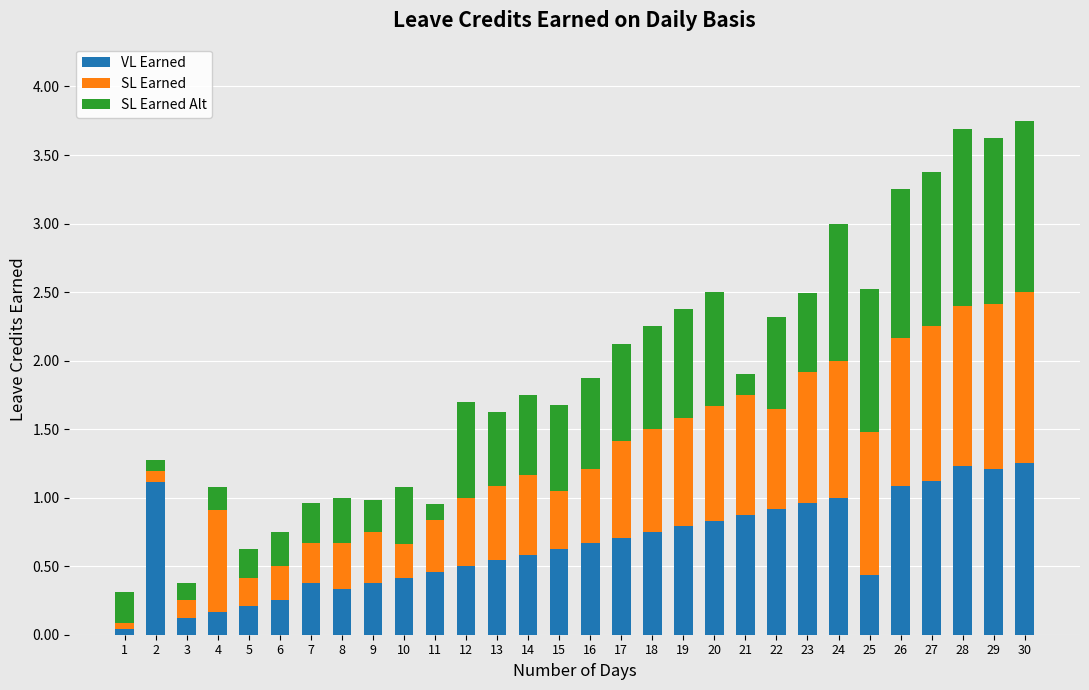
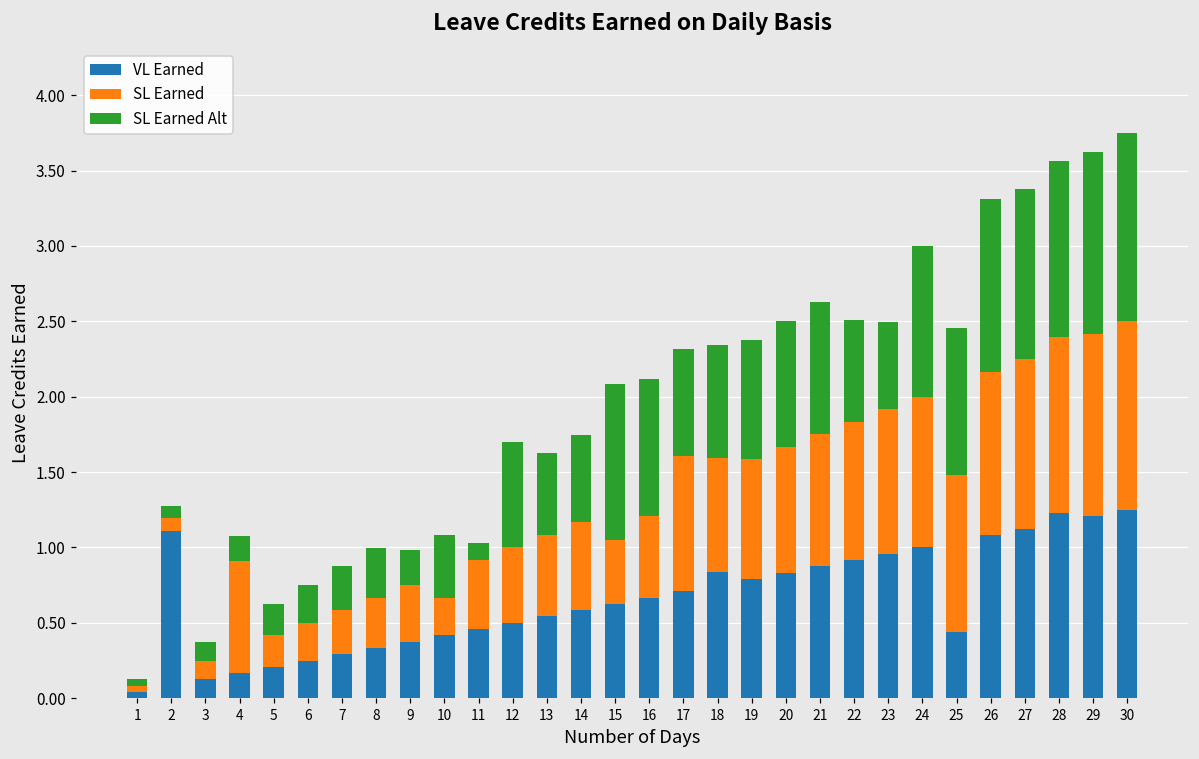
SL Earned Alt, 1: 0.23 -> 0.04
VL Earned, 7: 0.38 -> 0.29
SL Earned, 11: 0.38 -> 0.46
SL Earned Alt, 15: 0.63 -> 1.04
SL Earned Alt, 16: 0.67 -> 0.91
SL Earned, 17: 0.71 -> 0.90
VL Earned, 18: 0.75 -> 0.84
SL Earned Alt, 21: 0.15 -> 0.88
SL Earned, 22: 0.73 -> 0.92
SL Earned Alt, 25: 1.04 -> 0.98
SL Earned Alt, 26: 1.08 -> 1.14
SL Earned Alt, 28: 1.29 -> 1.17
